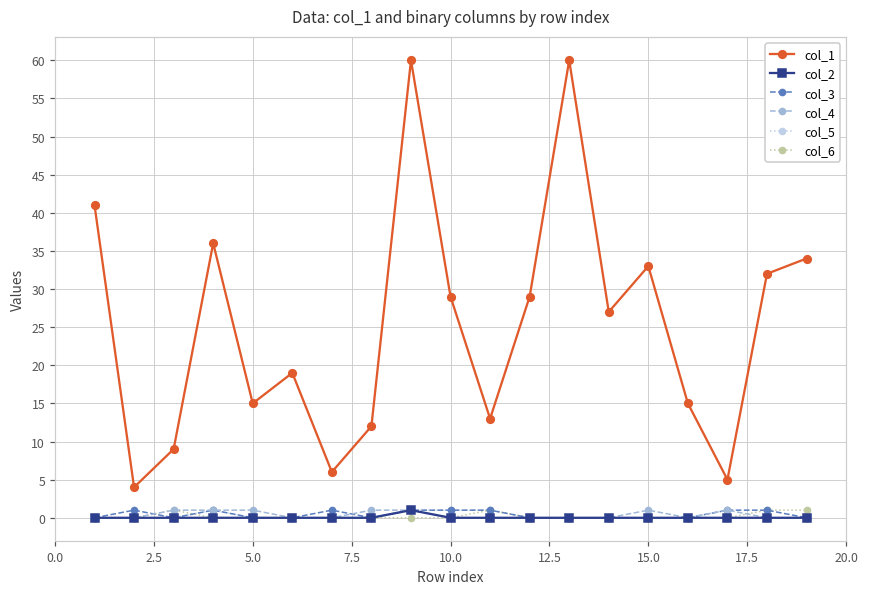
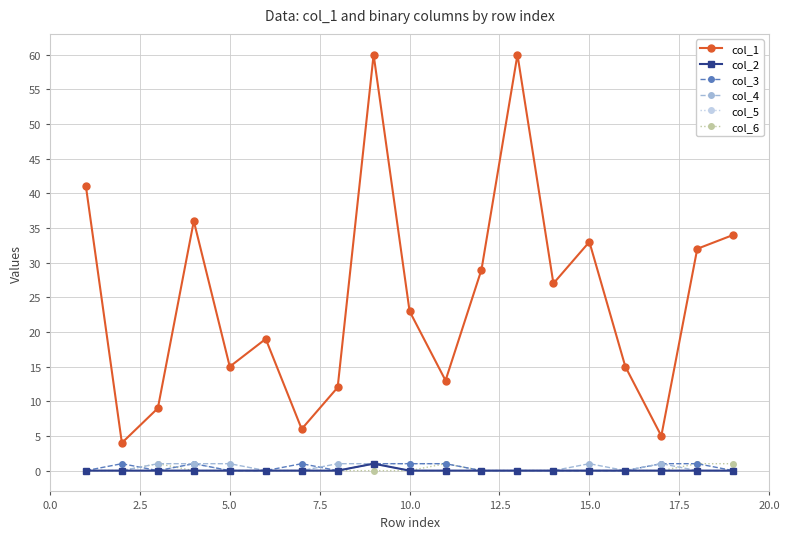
col_1, 10.0: 29 -> 23
